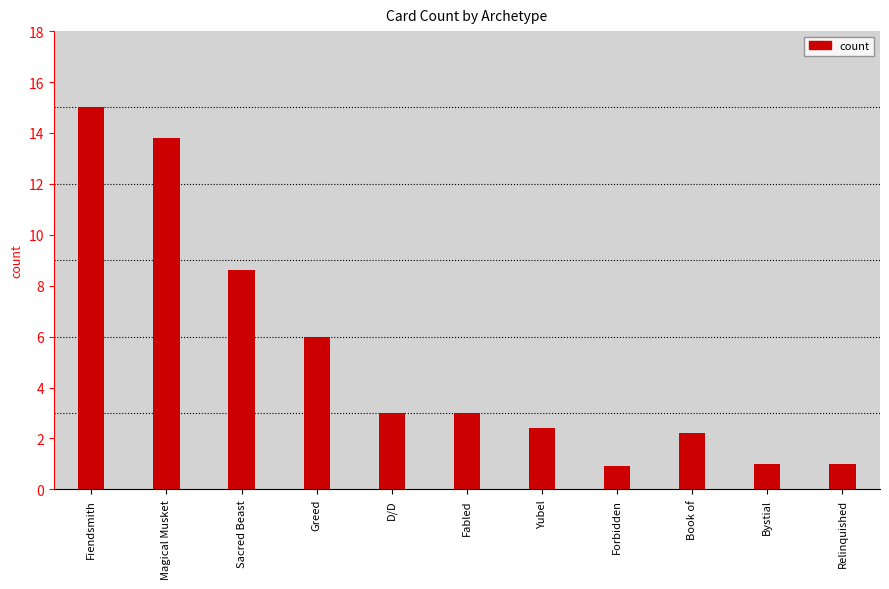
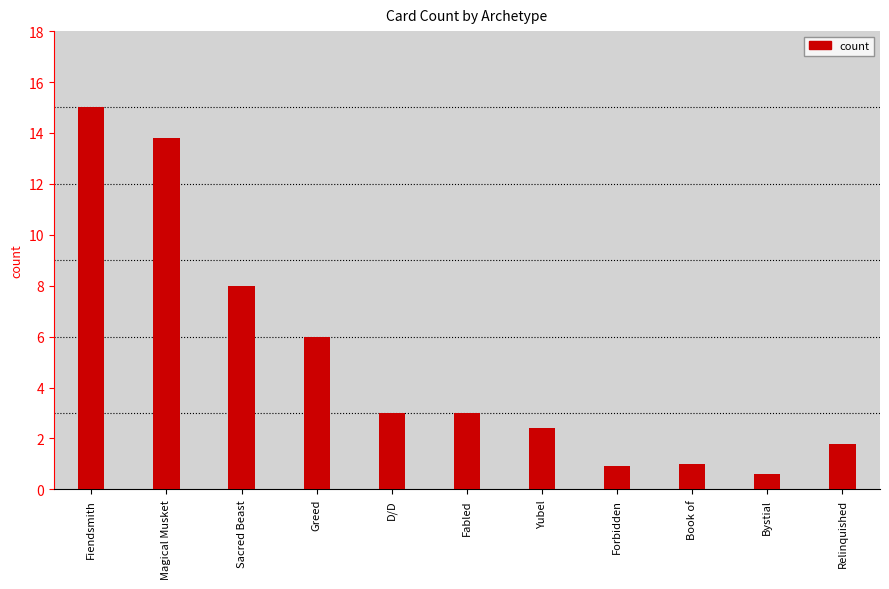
Sacred Beast: 8.6 -> 8.0
Book of: 2.2 -> 1.0
Bystial: 1.0 -> 0.6
Relinquished: 1.0 -> 1.8
